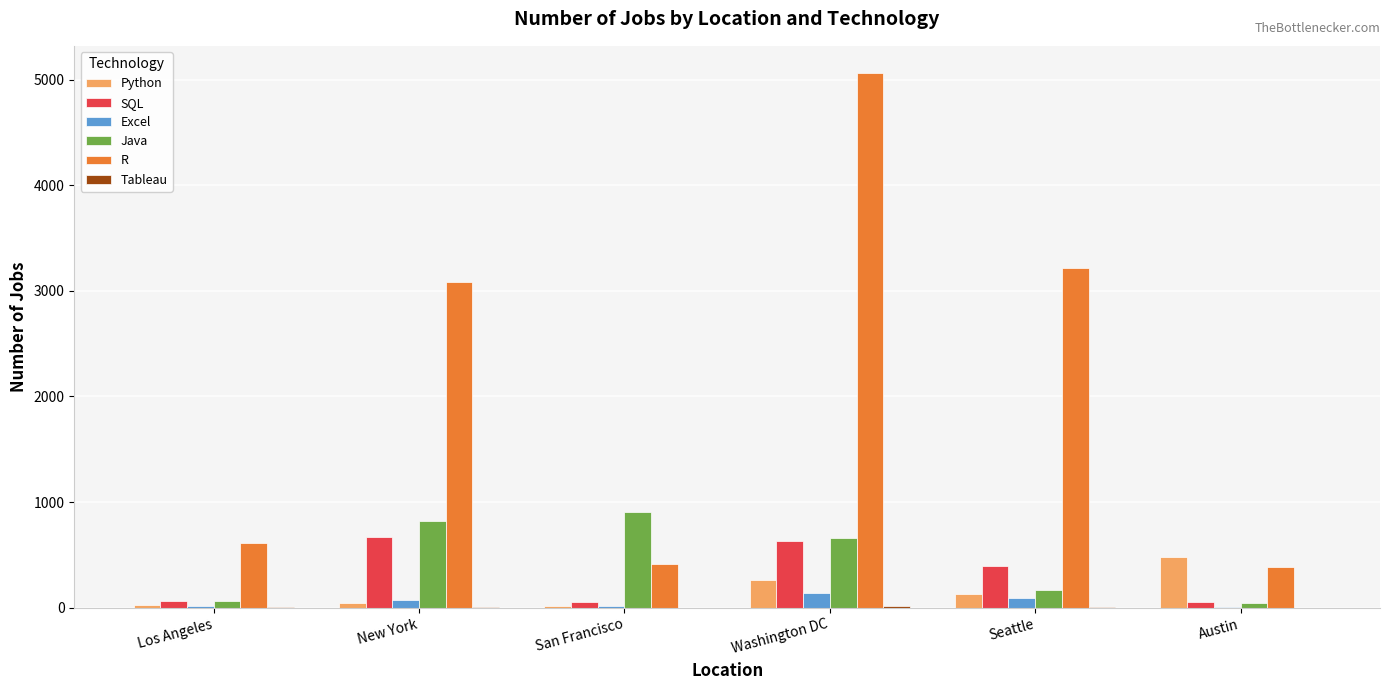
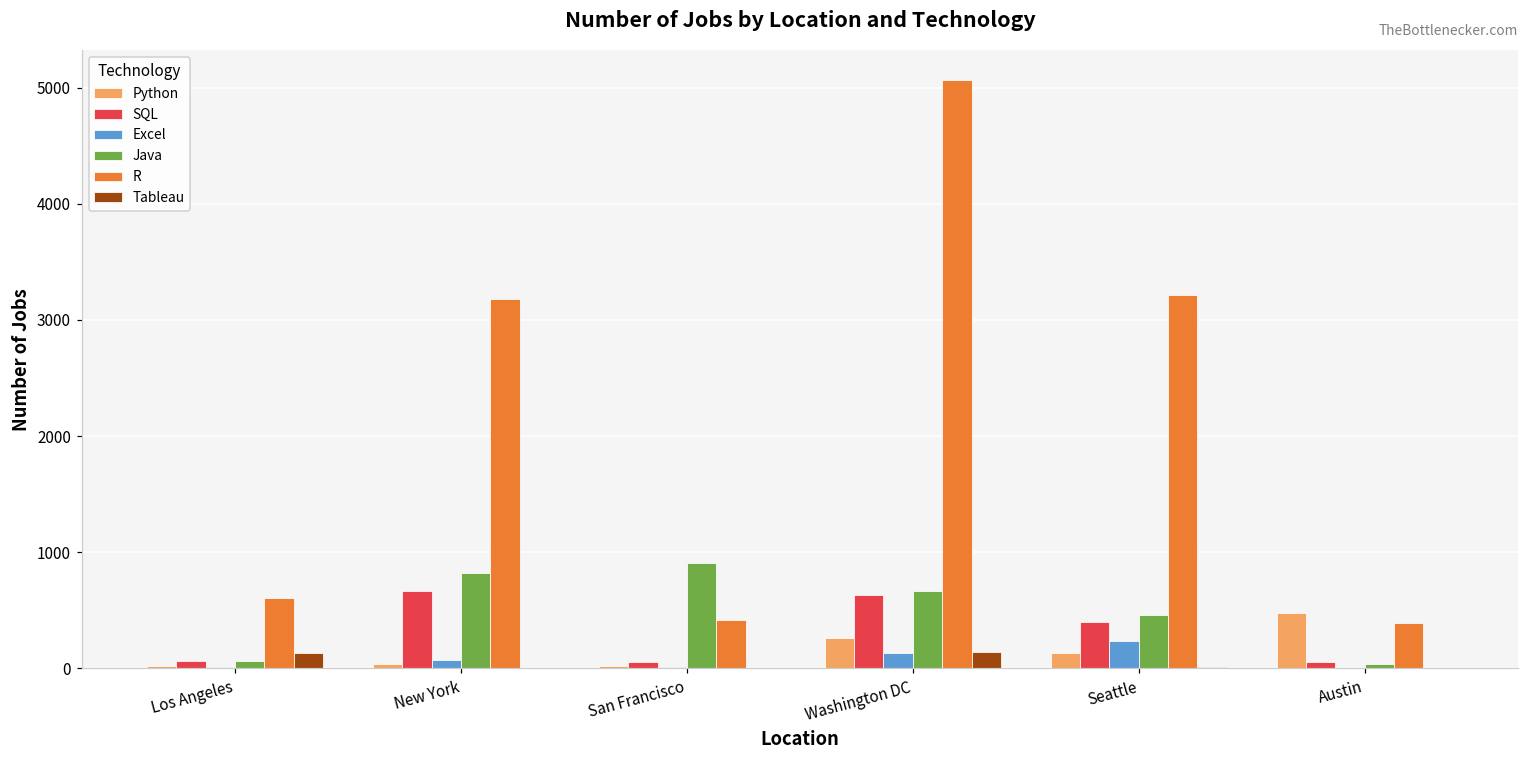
Tableau, Los Angeles: 0 -> 130
R, New York: 3080 -> 3180
Tableau, Washington DC: 20 -> 140
Excel, Seattle: 90 -> 230
Java, Seattle: 170 -> 460
